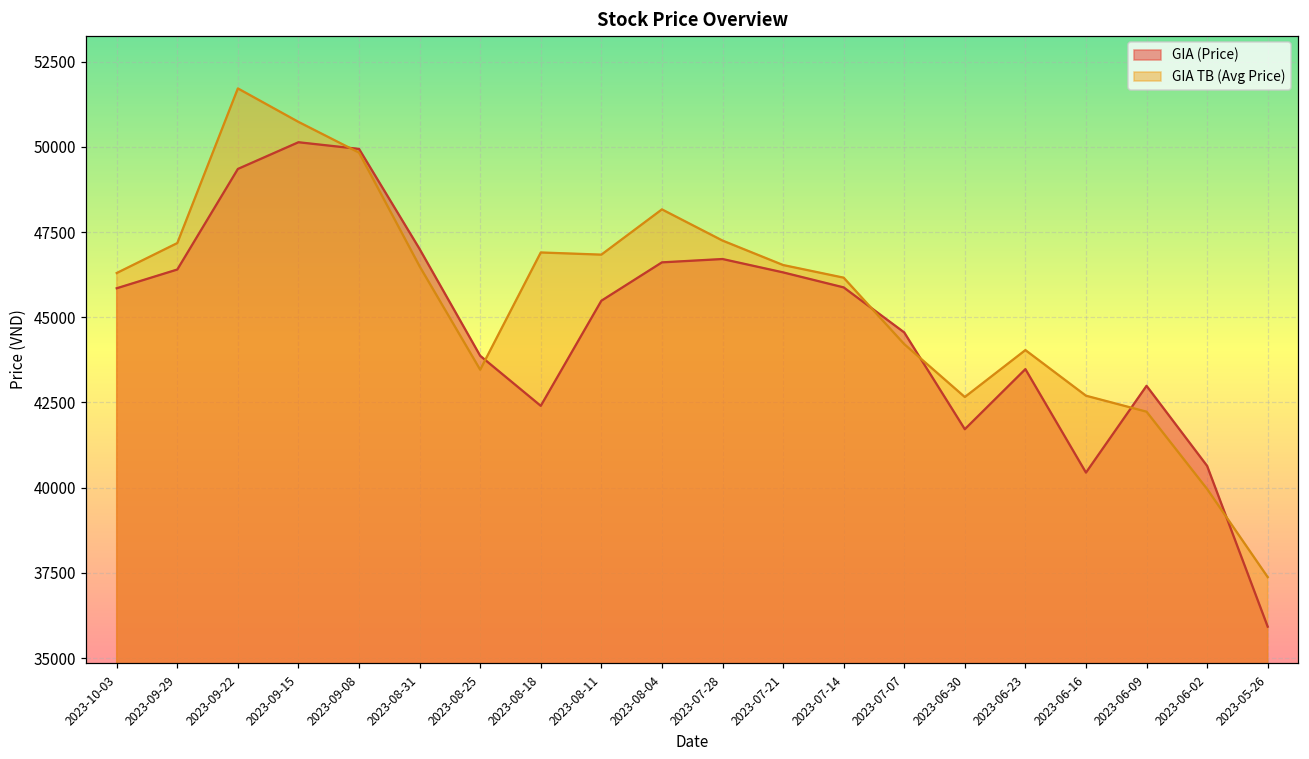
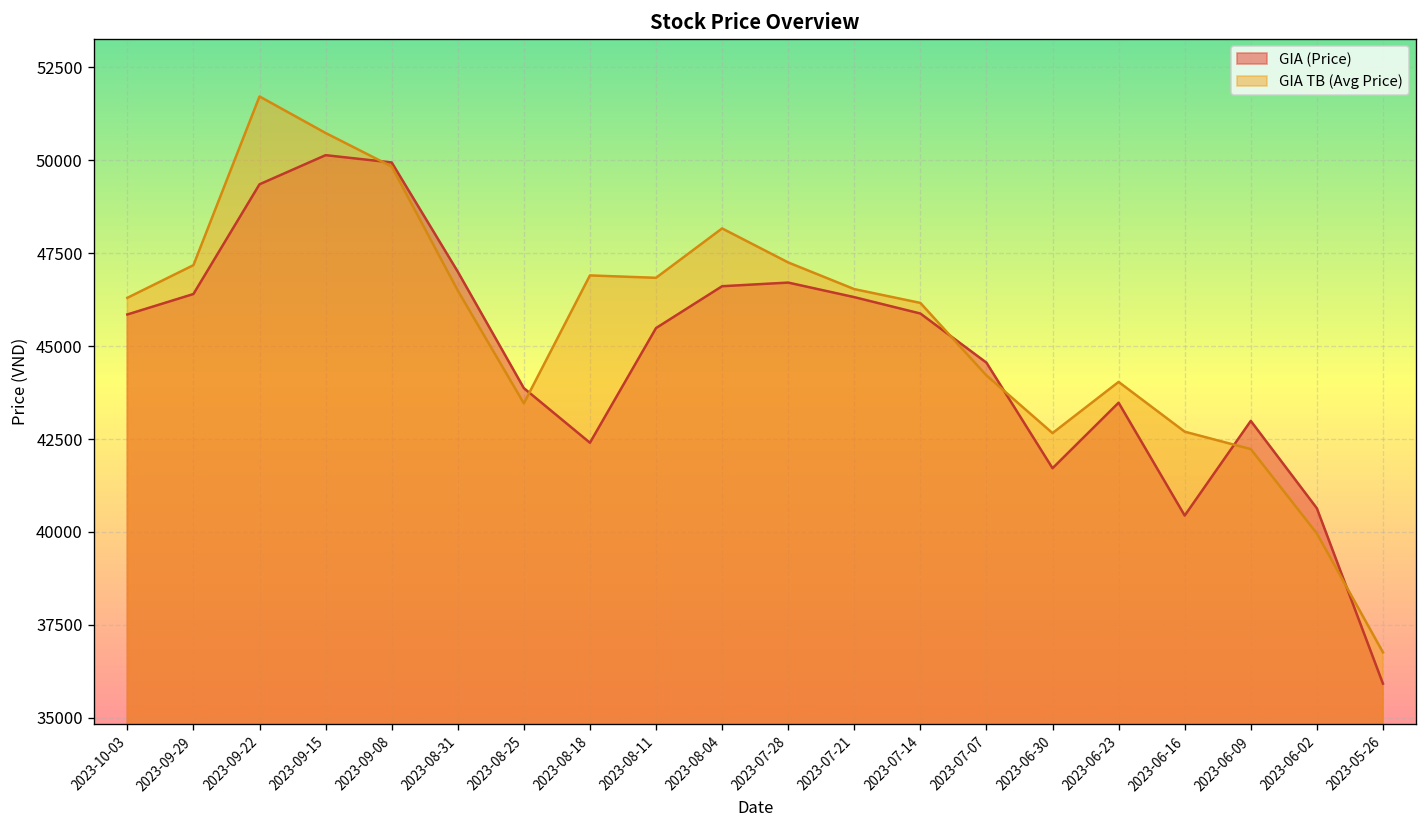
GIA TB (Avg Price), 2023-05-26: 37400 -> 36800
